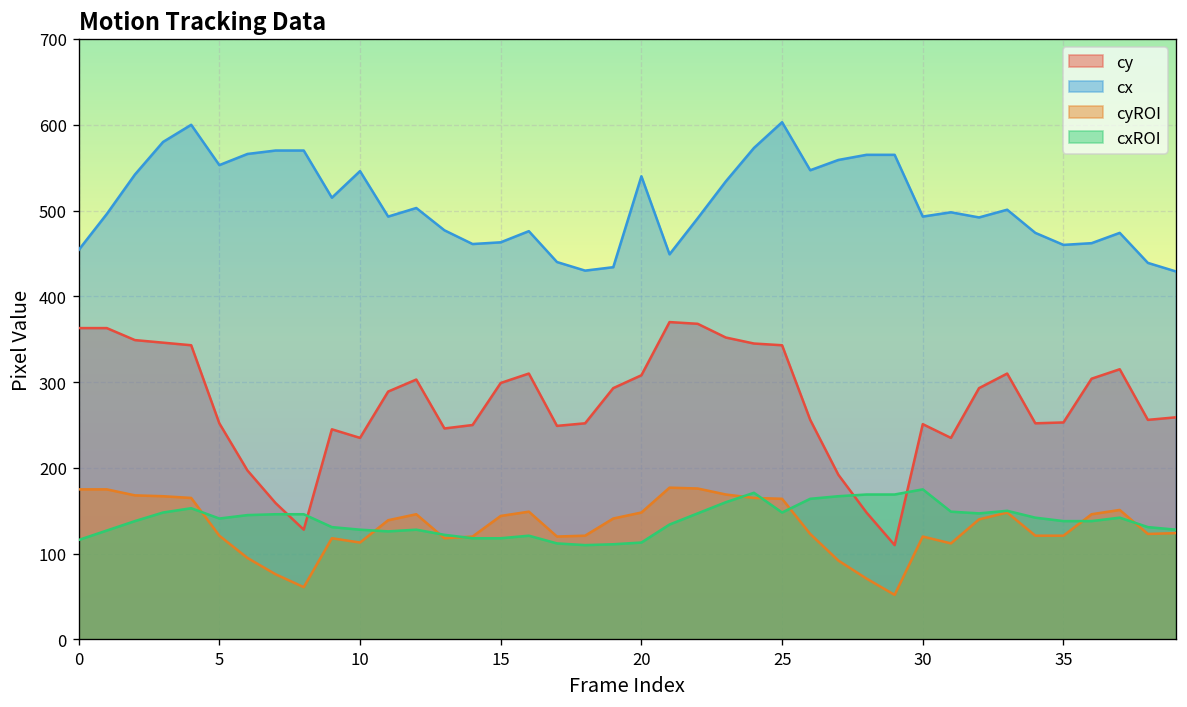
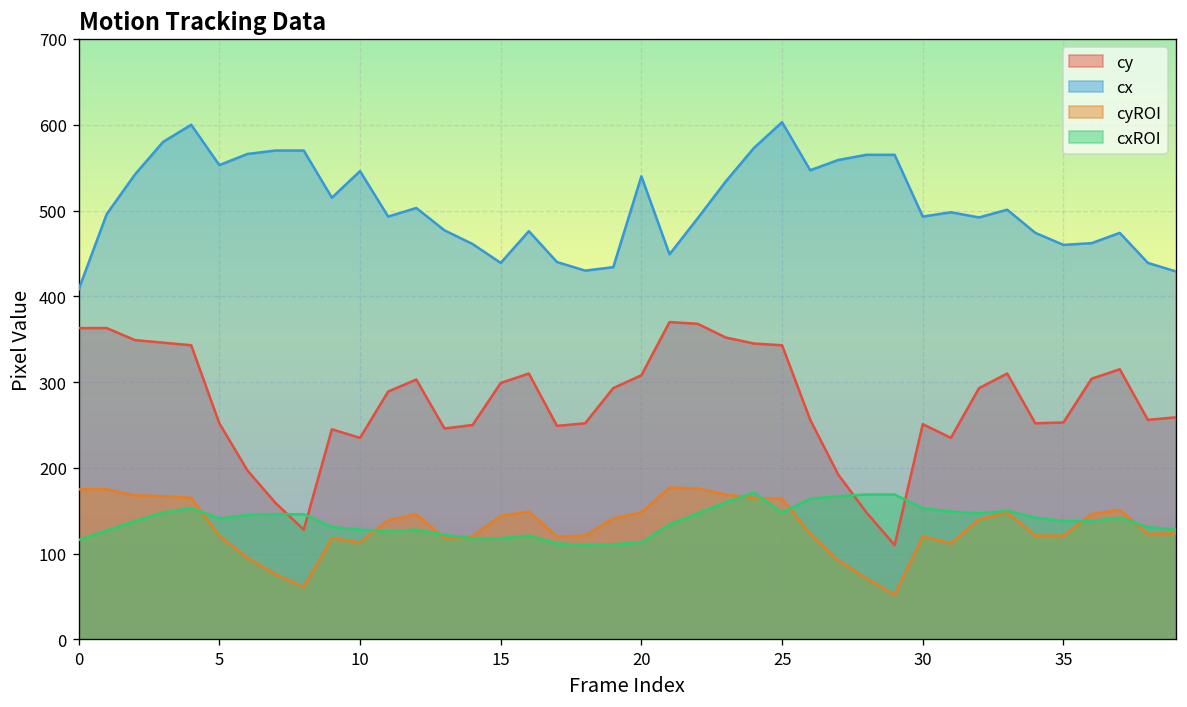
cx, 0: 450 -> 410
cx, 15: 460 -> 440
cxROI, 30: 180 -> 150
